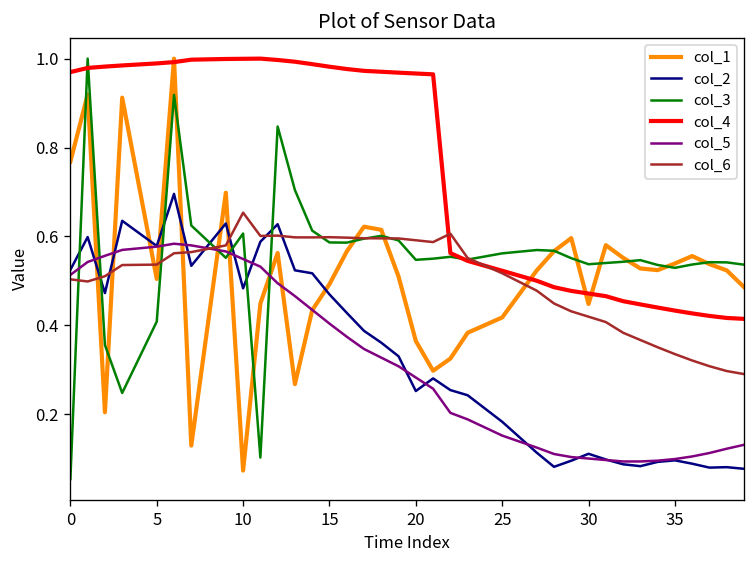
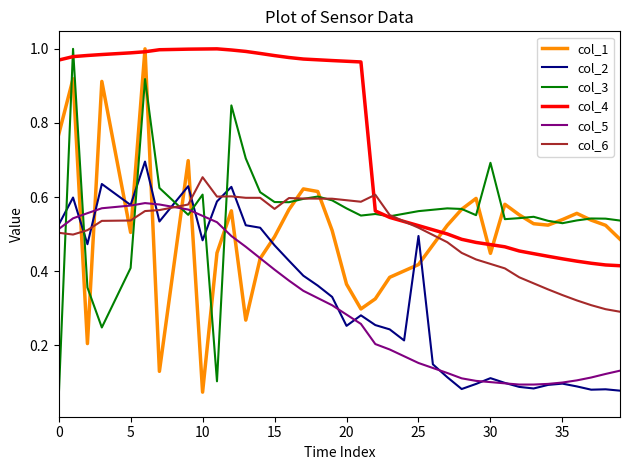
col_6, 15: 0.60 -> 0.57
col_3, 20: 0.55 -> 0.57
col_2, 25: 0.18 -> 0.49
col_3, 30: 0.54 -> 0.69
